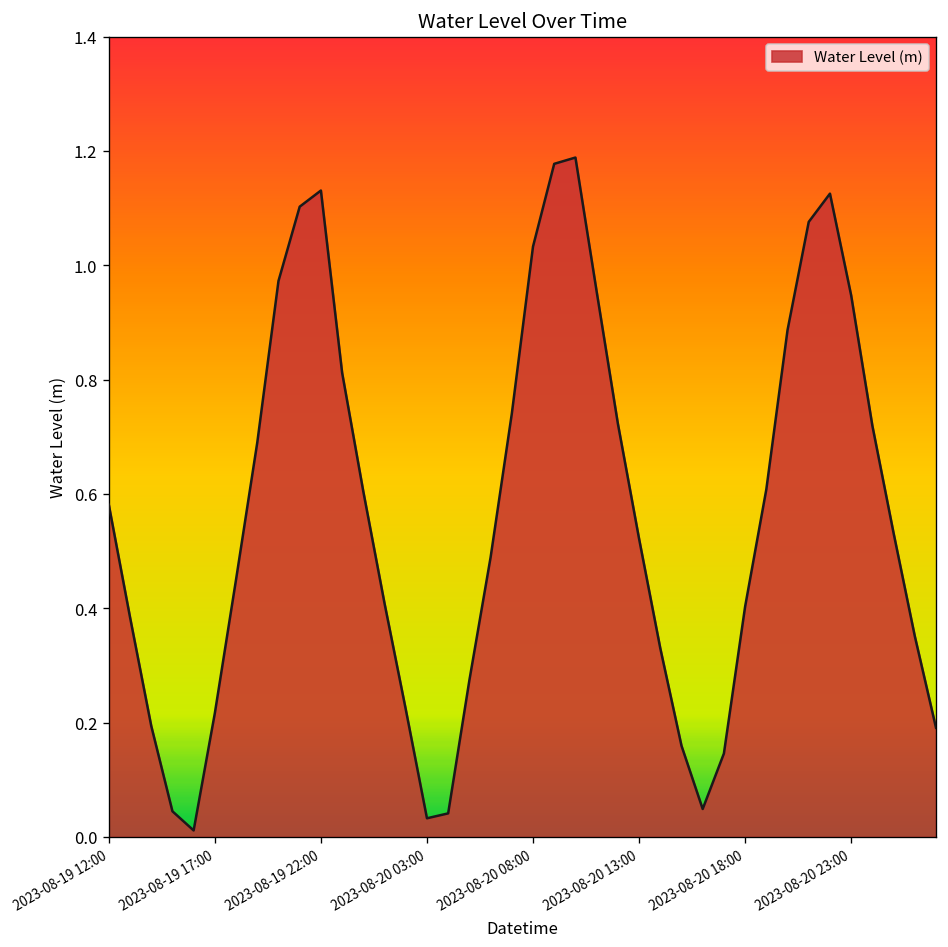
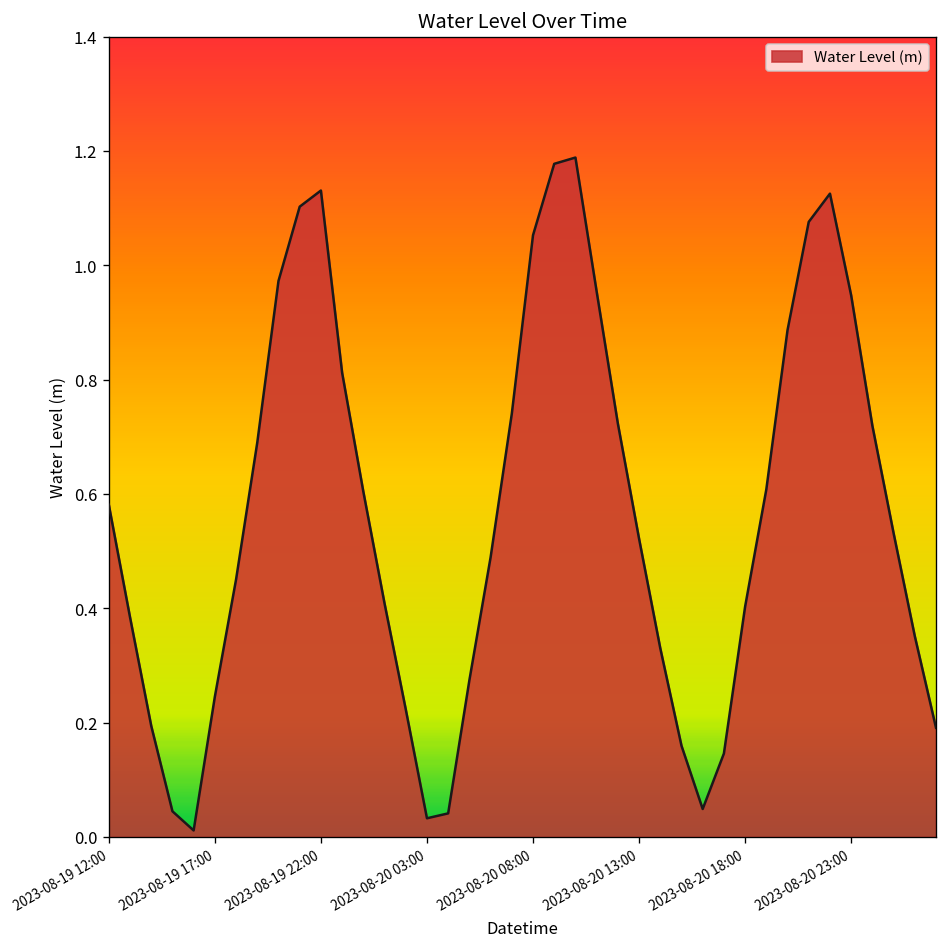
2023-08-19 17:00: 0.22 -> 0.25
2023-08-20 08:00: 1.03 -> 1.05
